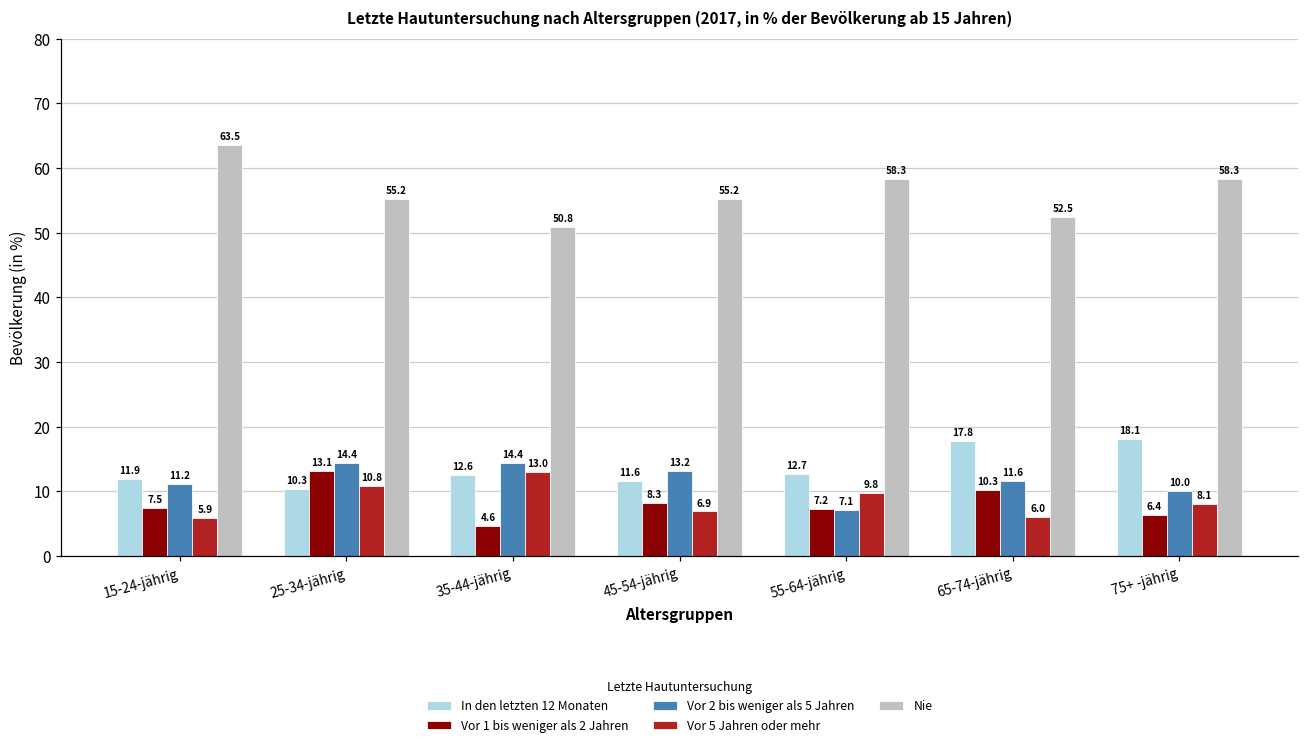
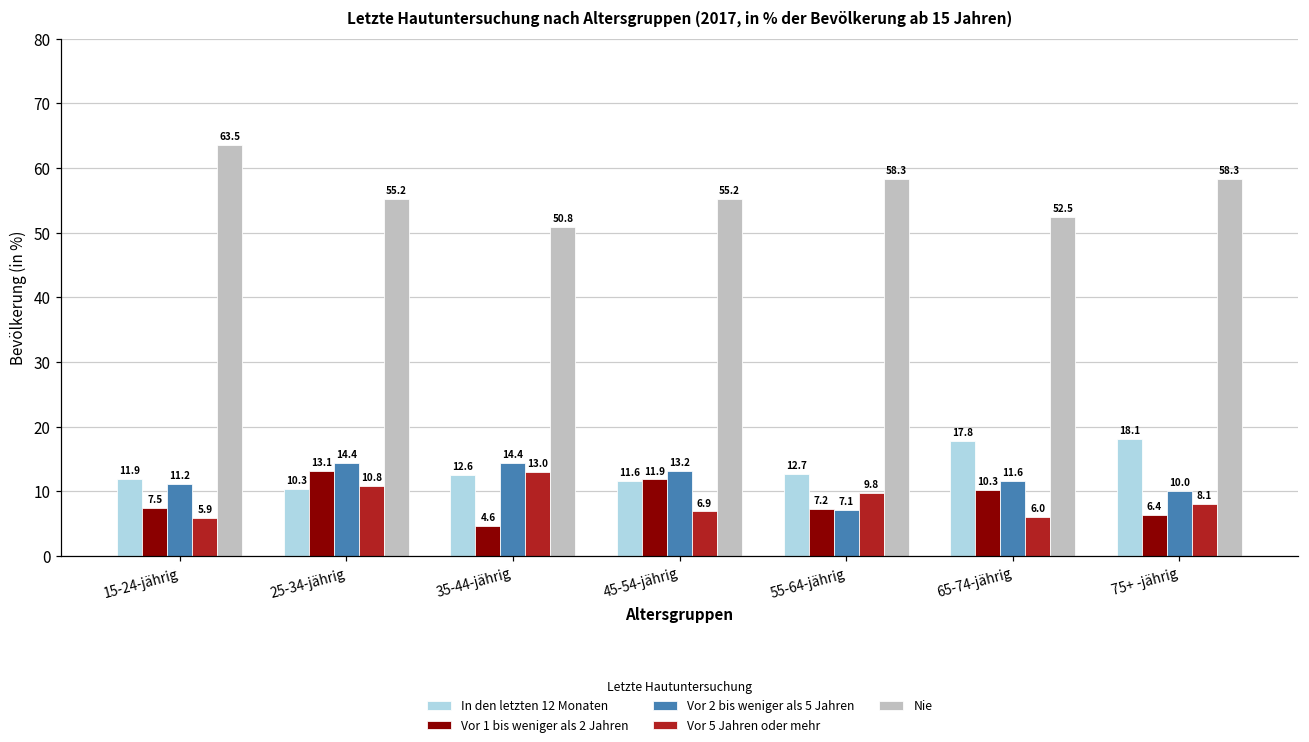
Vor 1 bis weniger als 2 Jahren, 45-54-jährig: 8.3 -> 11.9
